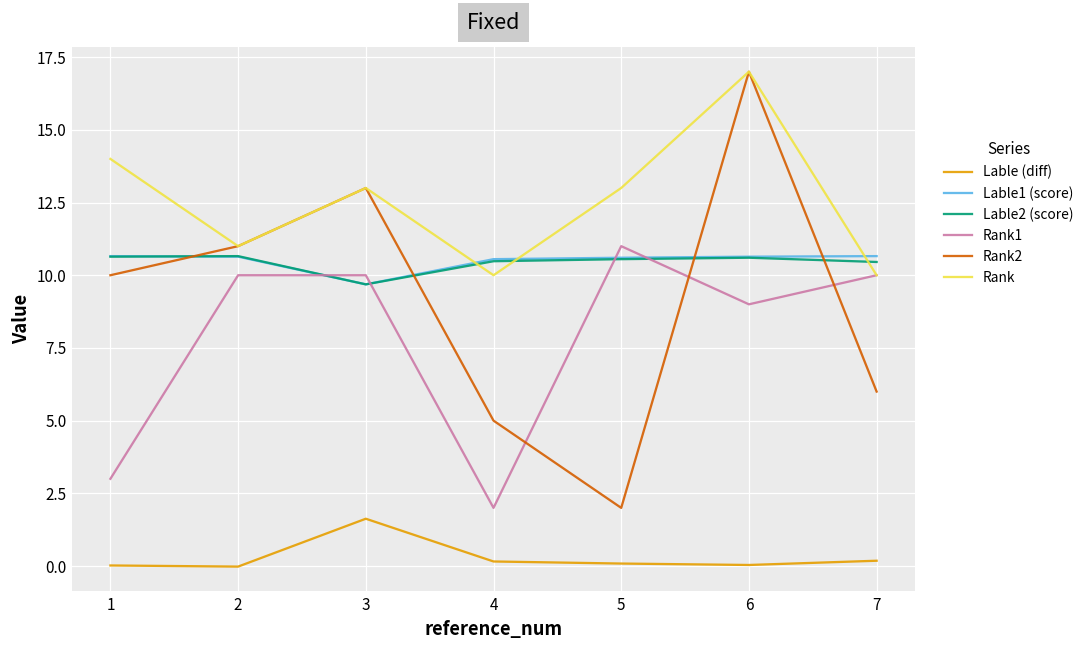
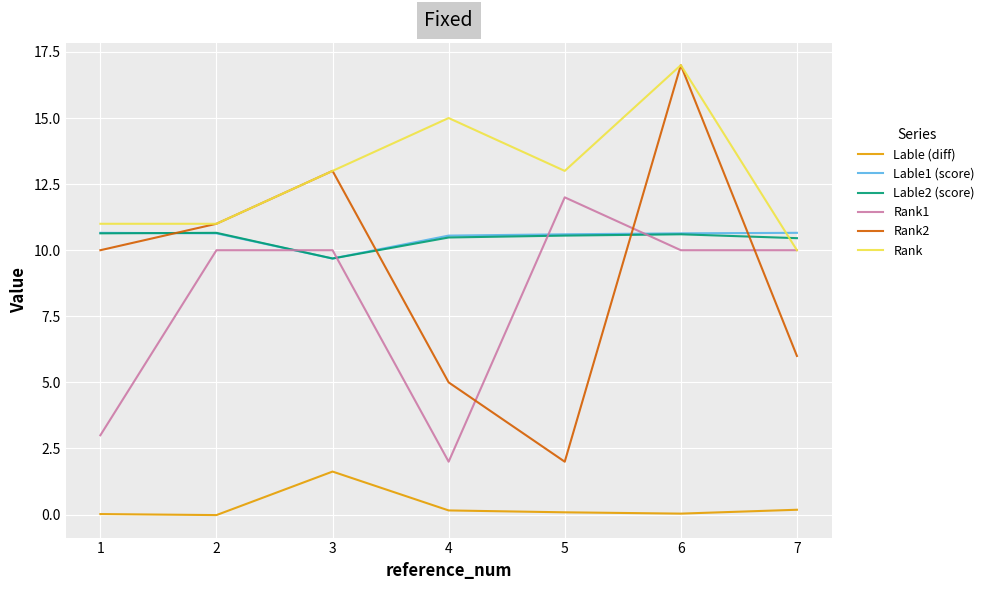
Rank, 1: 14 -> 11
Rank, 4: 10 -> 15
Rank1, 5: 11 -> 12
Rank1, 6: 9 -> 10
